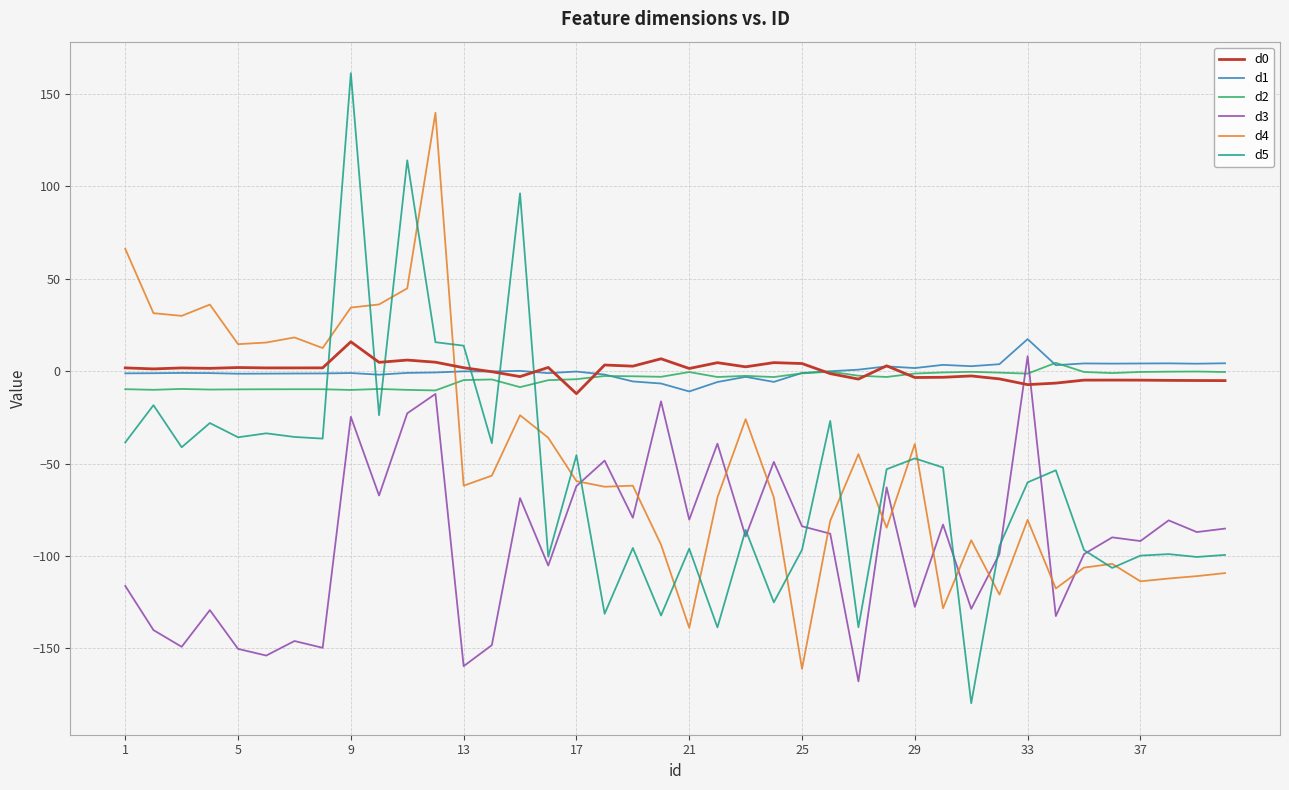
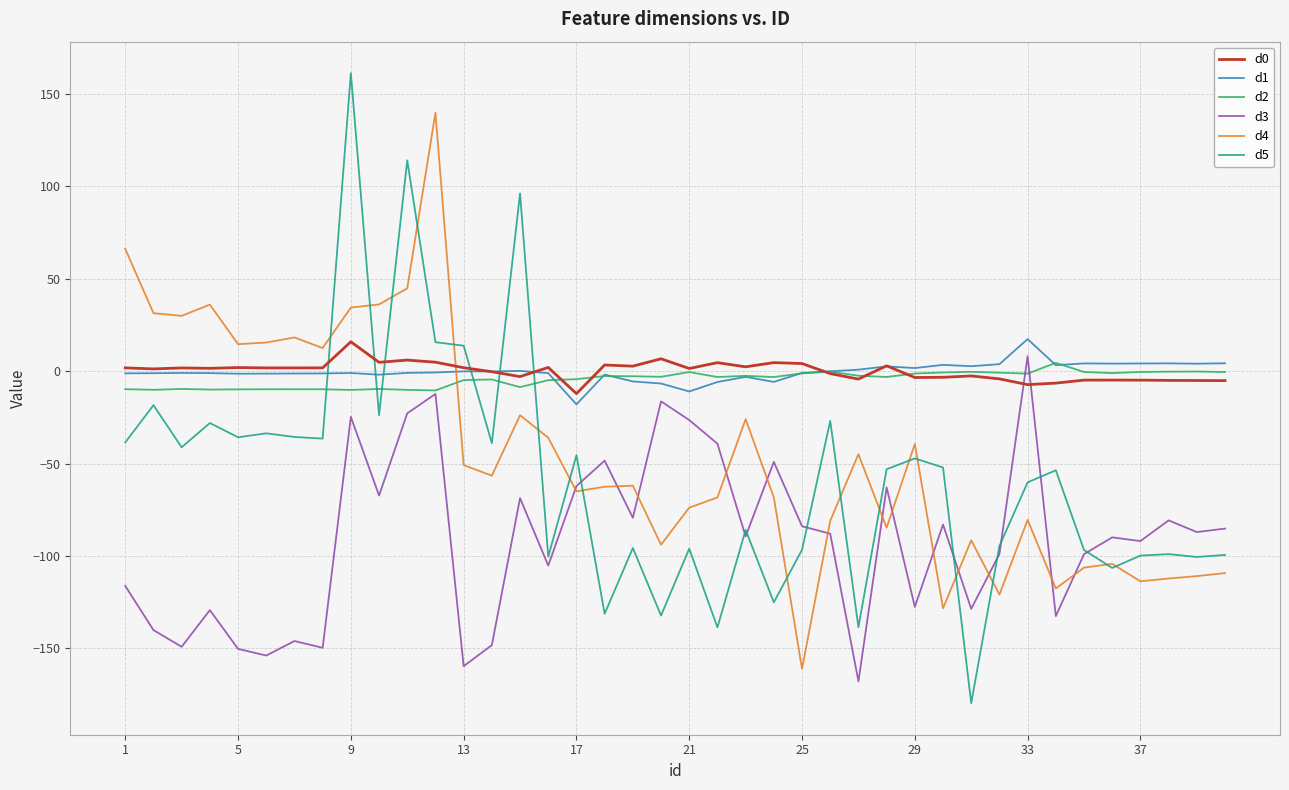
d4, 13: -62 -> -51
d1, 17: 0 -> -18
d4, 17: -59 -> -65
d3, 21: -80 -> -26
d4, 21: -139 -> -74
